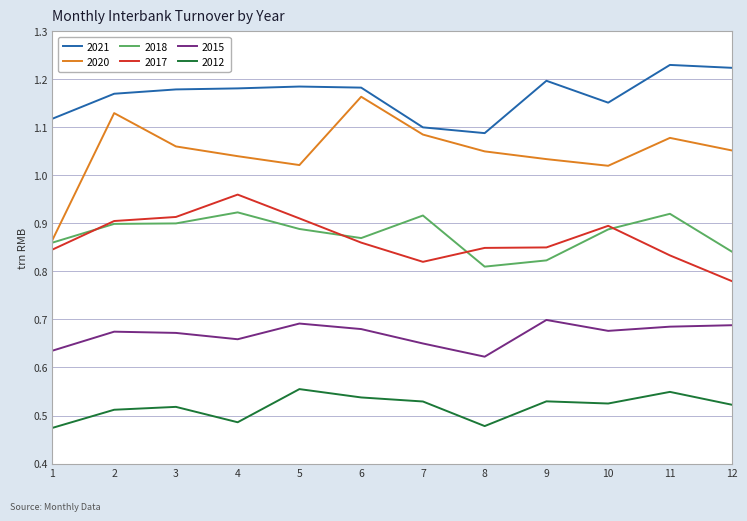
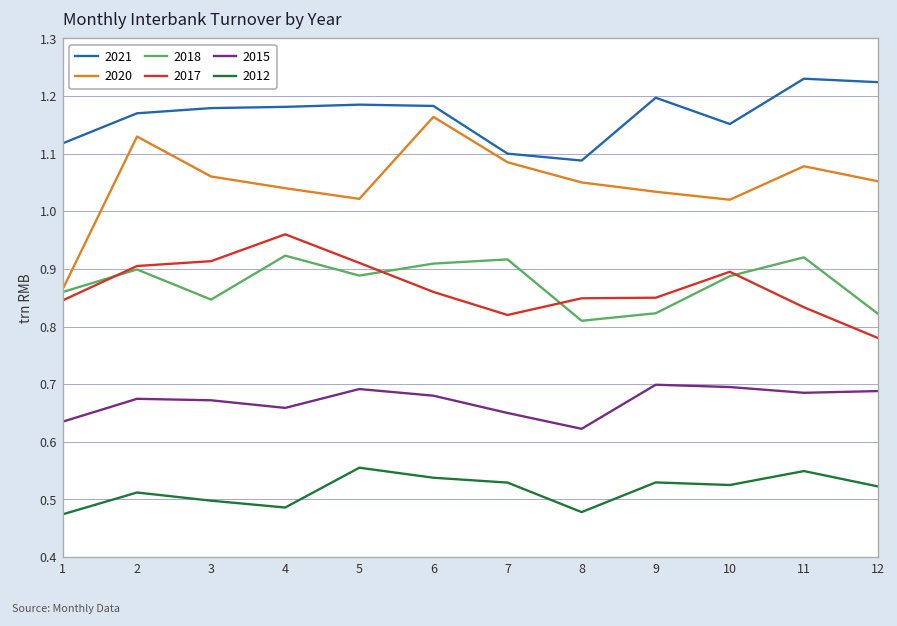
2018, 3: 0.90 -> 0.85
2012, 3: 0.52 -> 0.50
2018, 6: 0.87 -> 0.91
2015, 10: 0.68 -> 0.70
2018, 12: 0.84 -> 0.82
